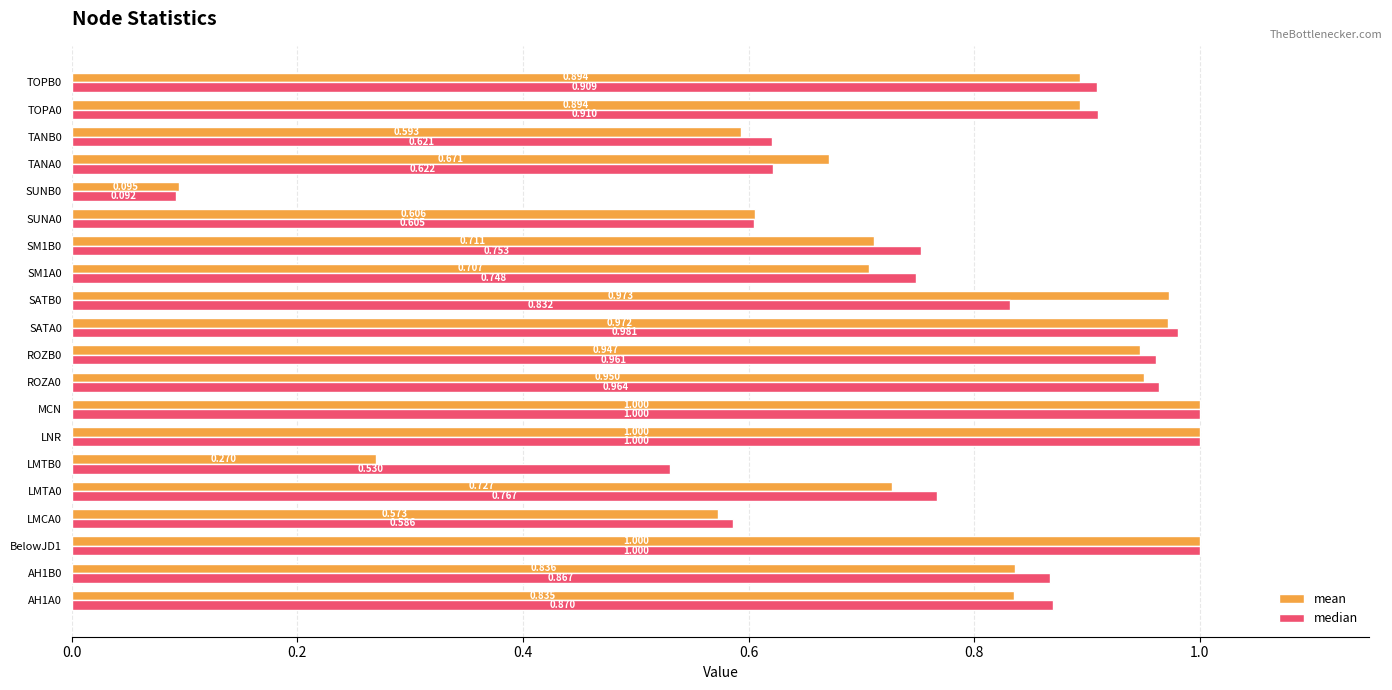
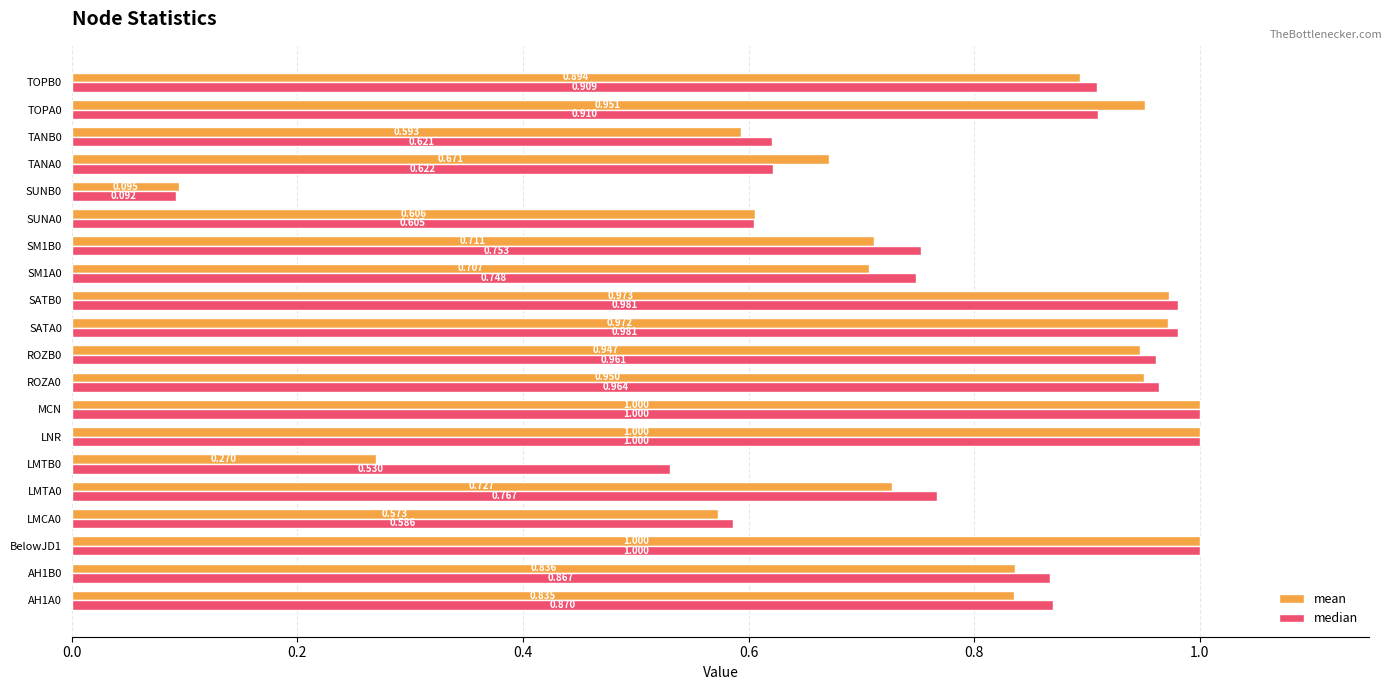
mean, TOPA0: 0.894 -> 0.951
median, SATB0: 0.832 -> 0.981
